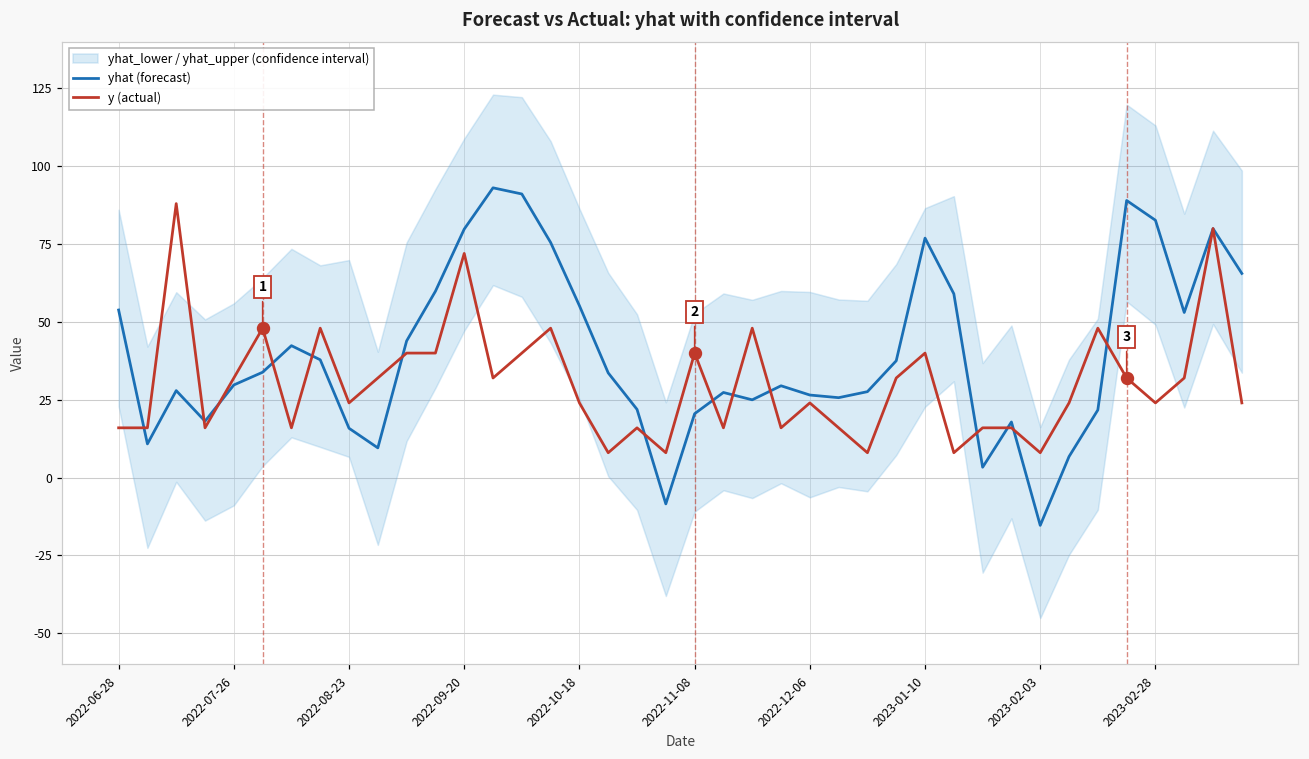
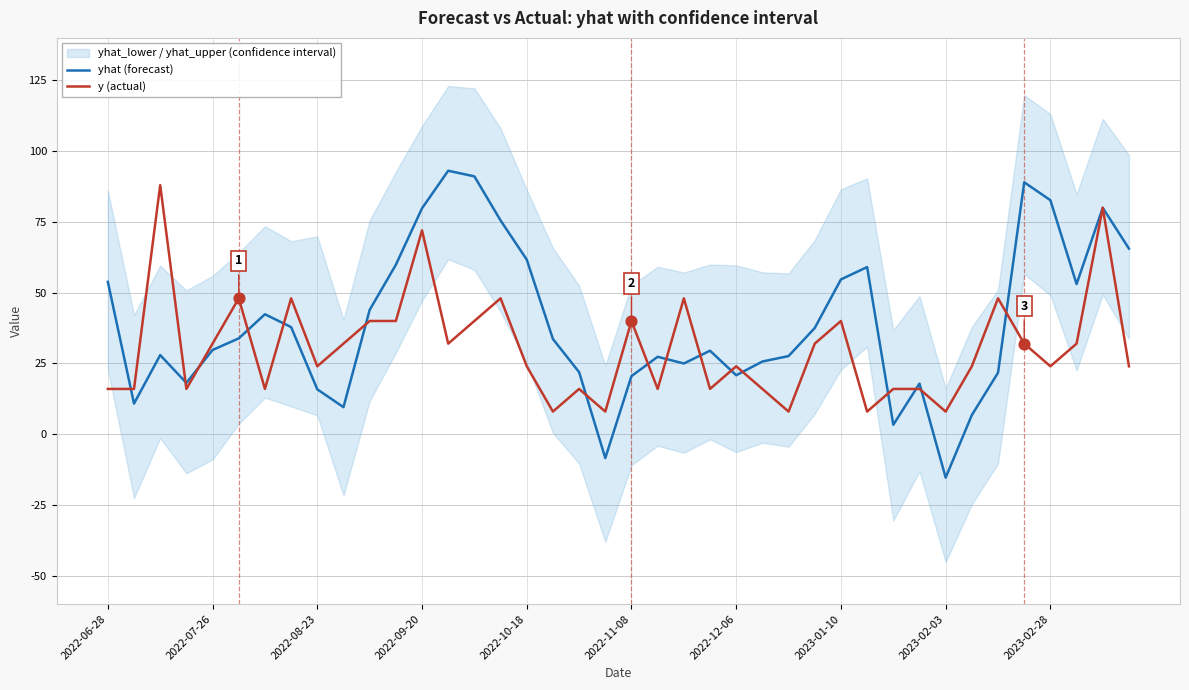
yhat (forecast), 2022-10-18: 55 -> 62
yhat (forecast), 2022-12-06: 27 -> 21
yhat (forecast), 2023-01-10: 77 -> 55
